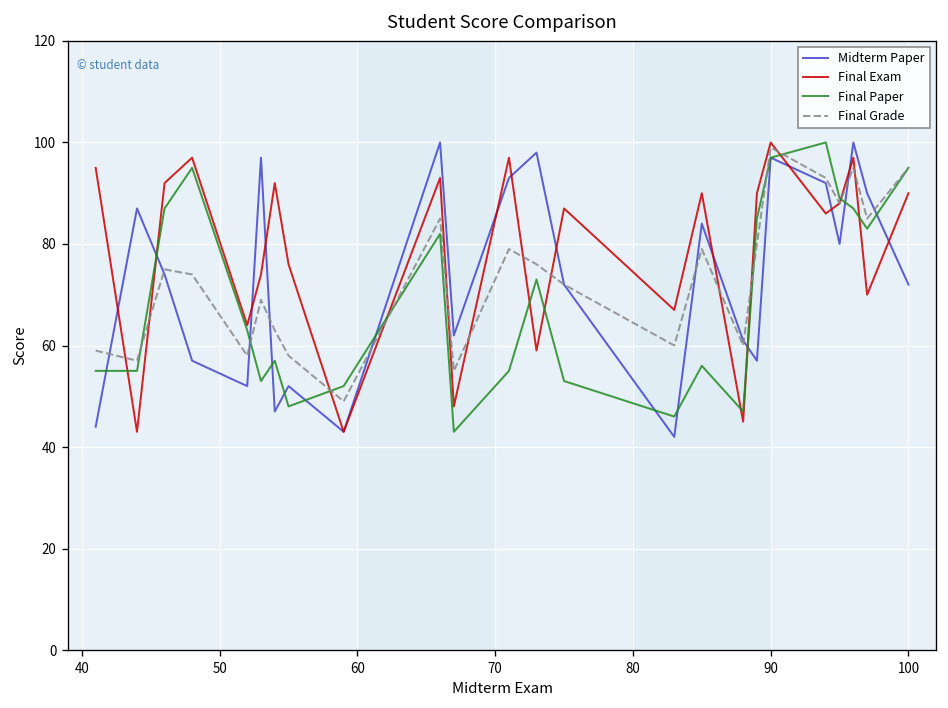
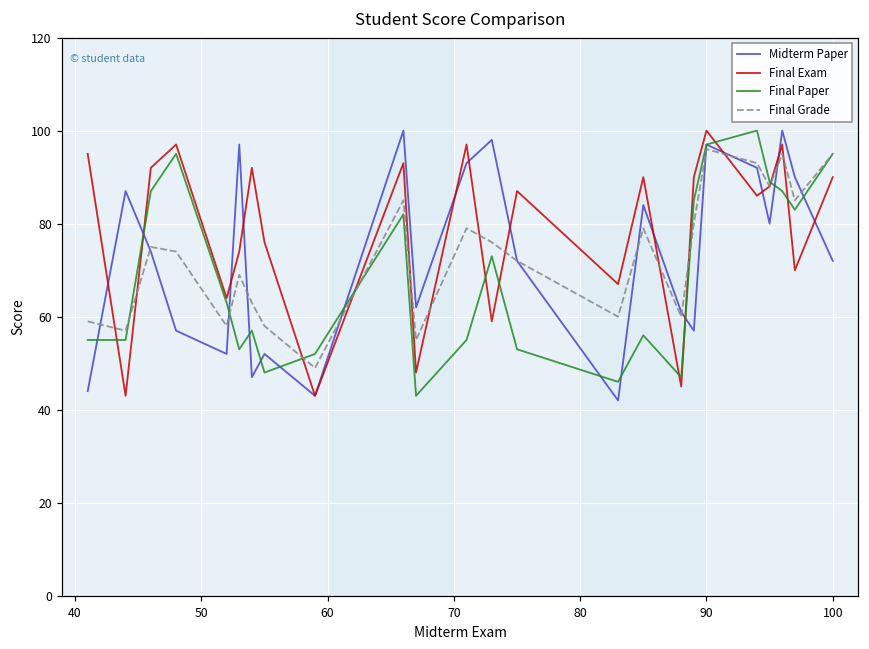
Final Grade, 90: 99 -> 96
